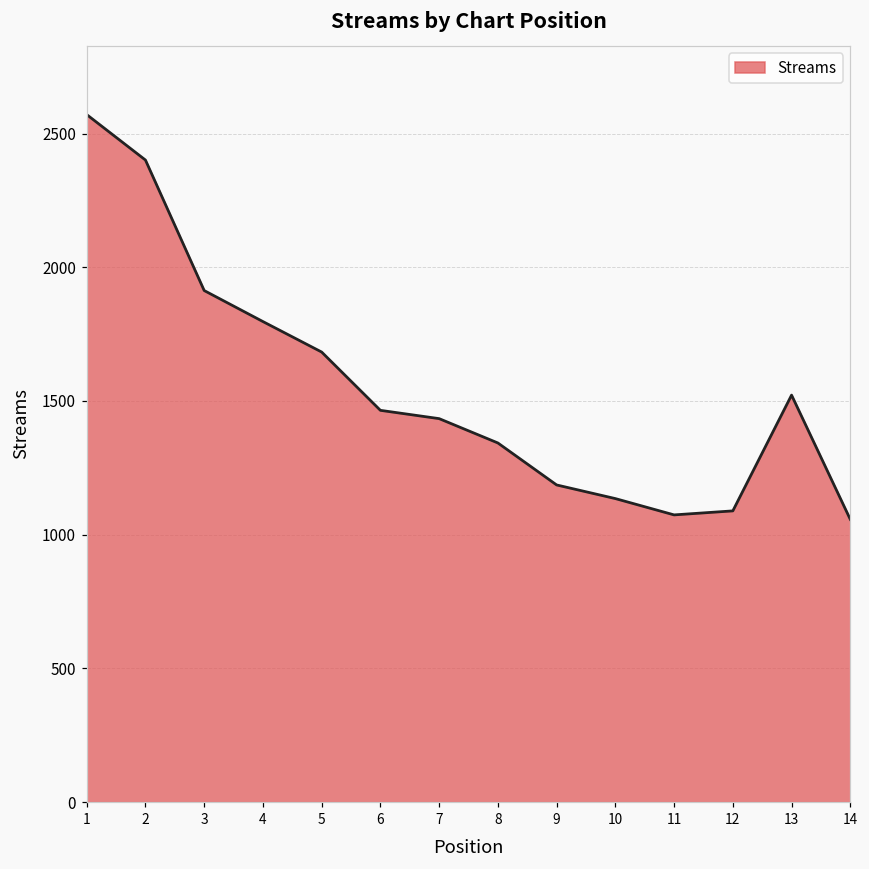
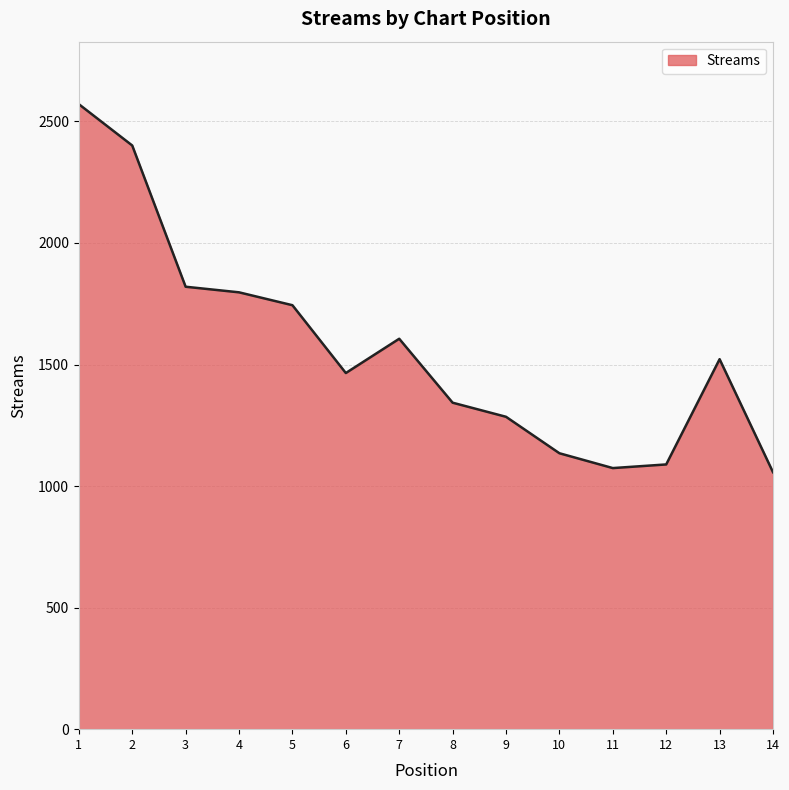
3: 1910 -> 1820
5: 1680 -> 1740
7: 1430 -> 1610
9: 1190 -> 1290
